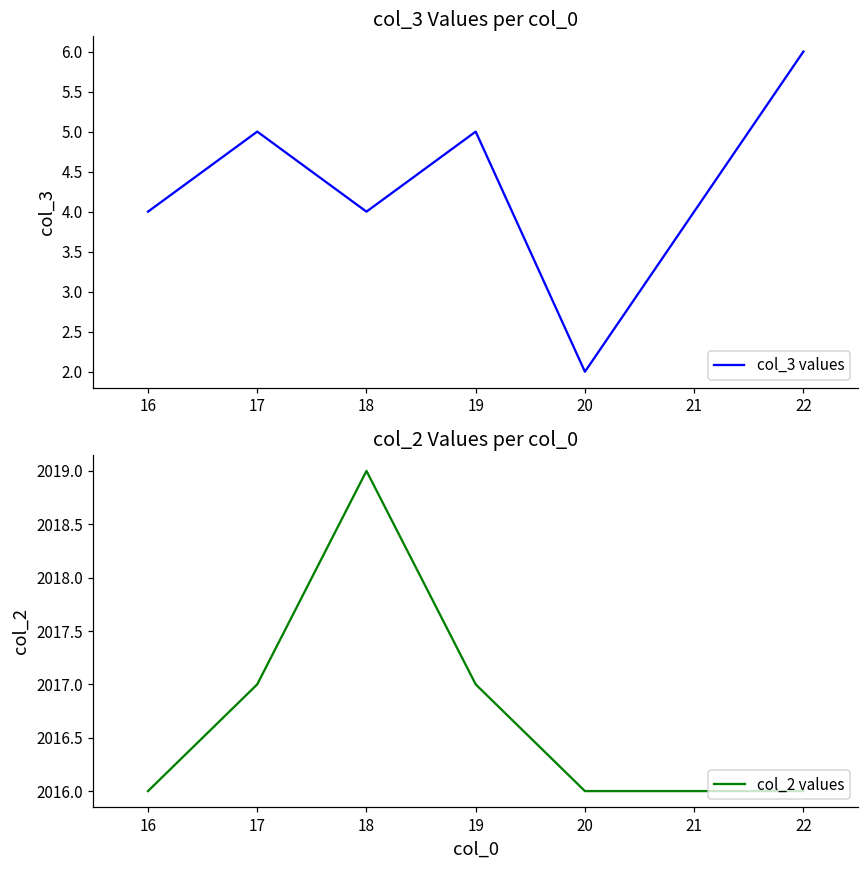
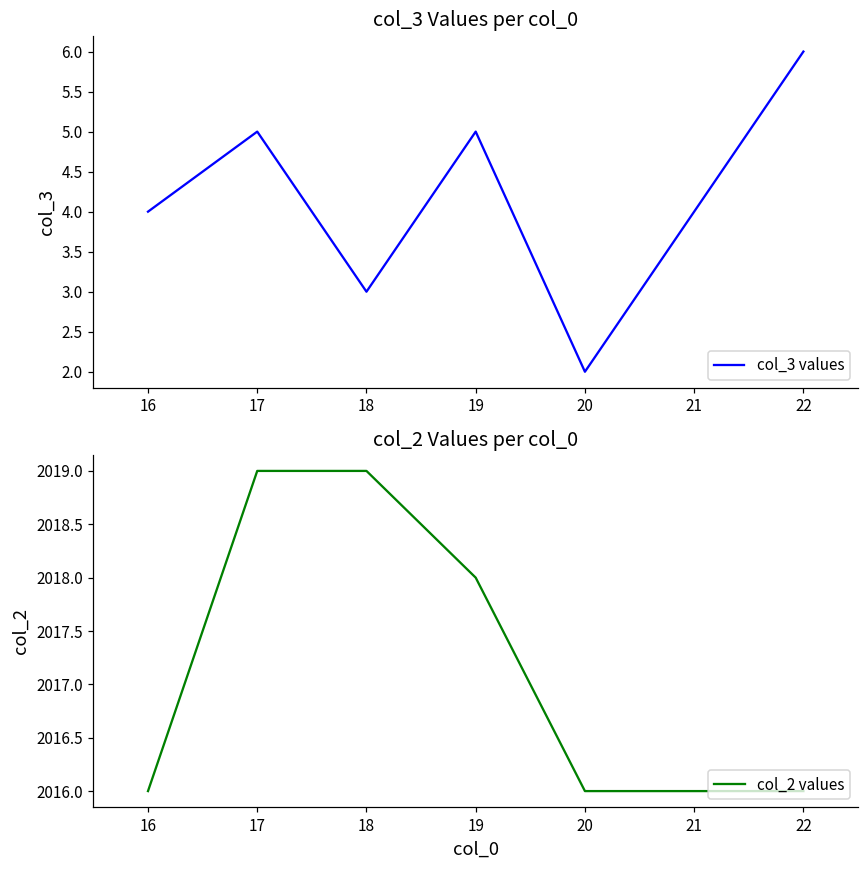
col_3 Values per col_0, 18: 4 -> 3
col_2 Values per col_0, 17: 2017 -> 2019
col_2 Values per col_0, 19: 2017 -> 2018
